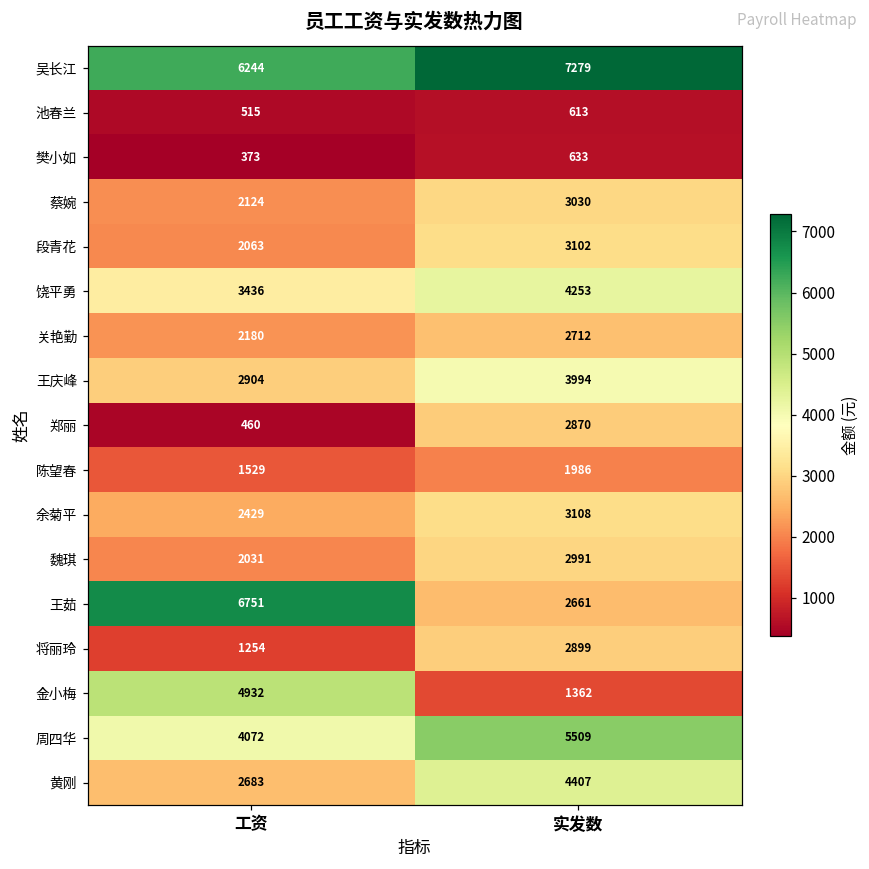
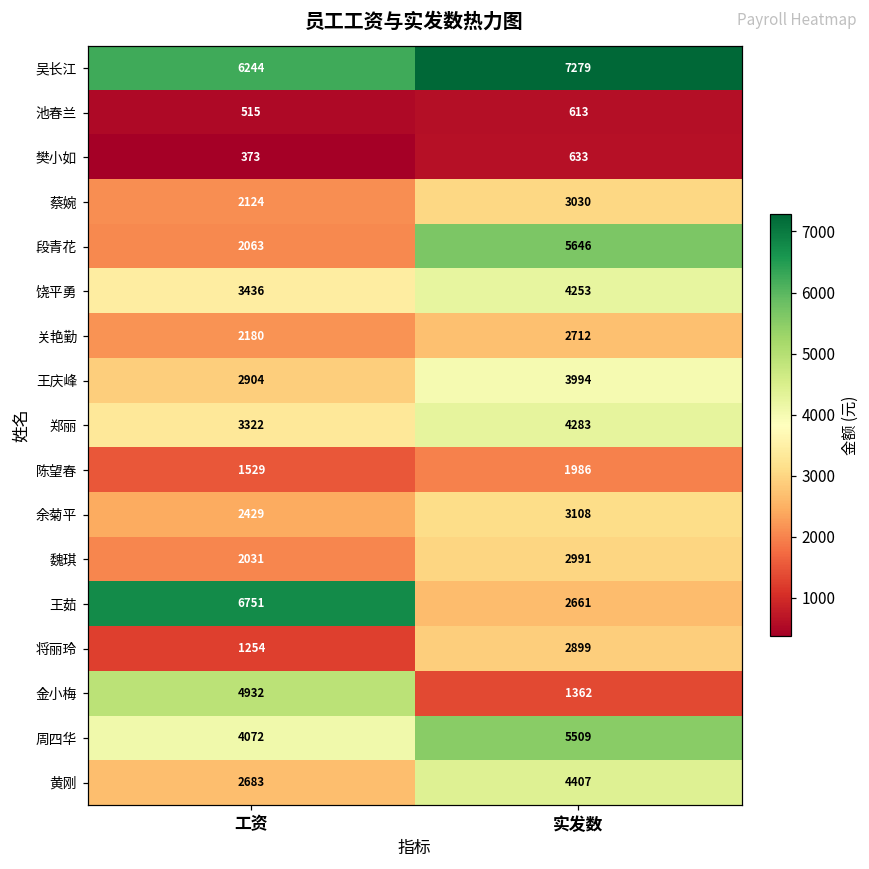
段青花, 实发数: 3102 -> 5646
郑丽, 工资: 460 -> 3322
郑丽, 实发数: 2870 -> 4283
